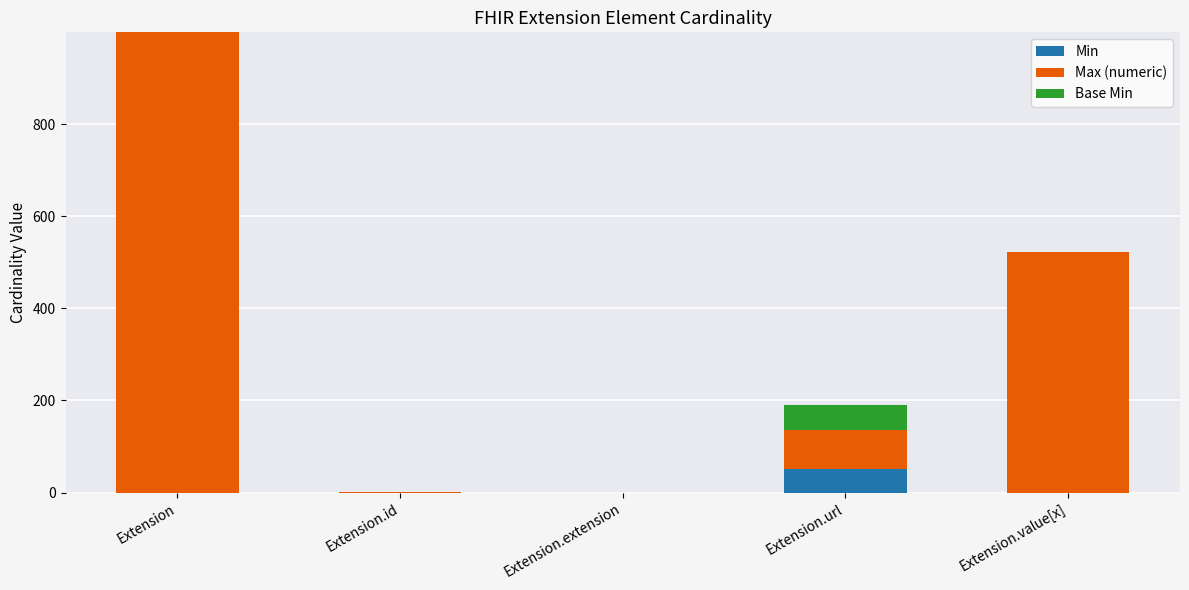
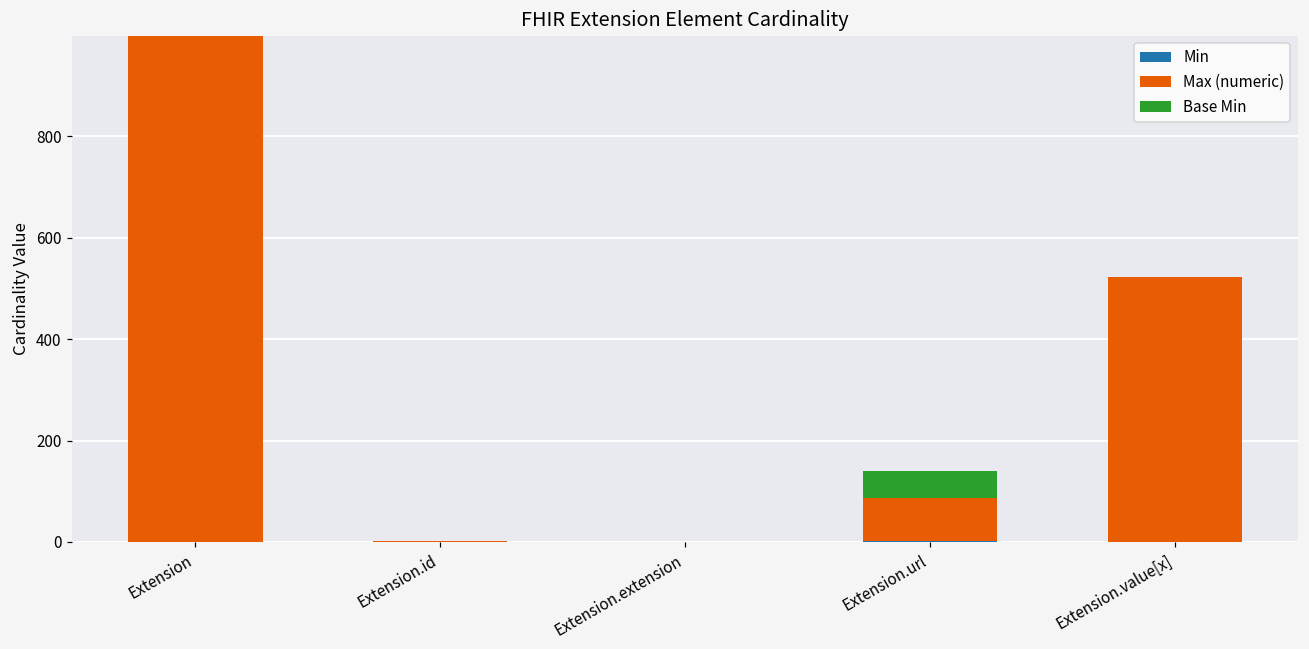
Min, Extension.url: 50 -> 0
